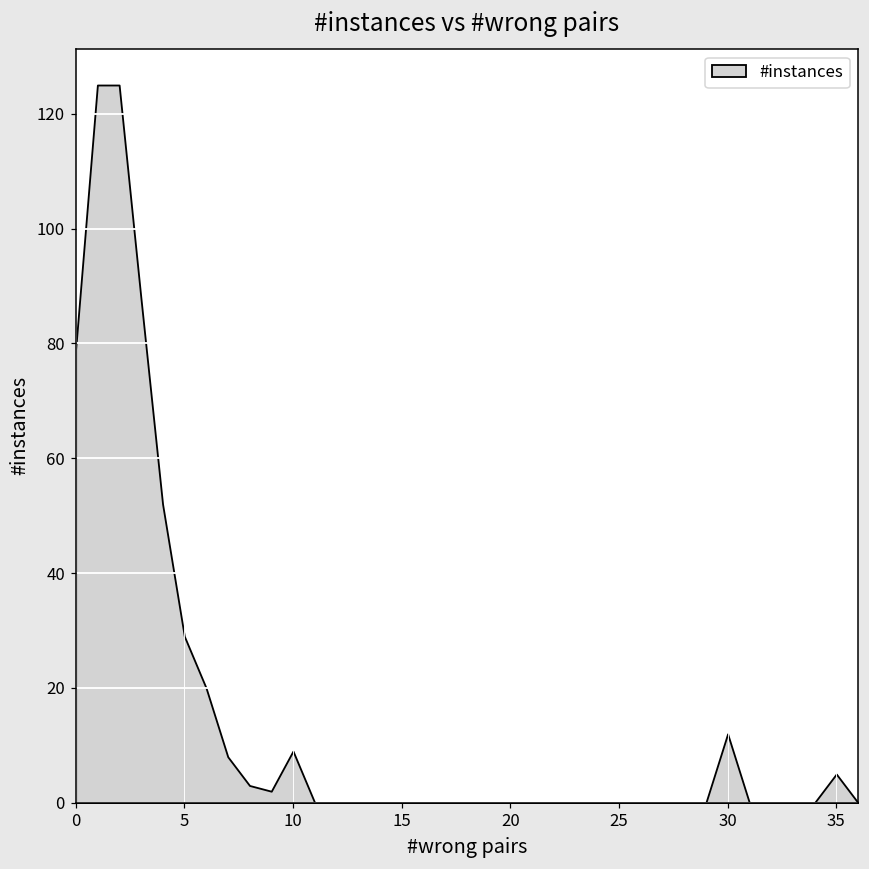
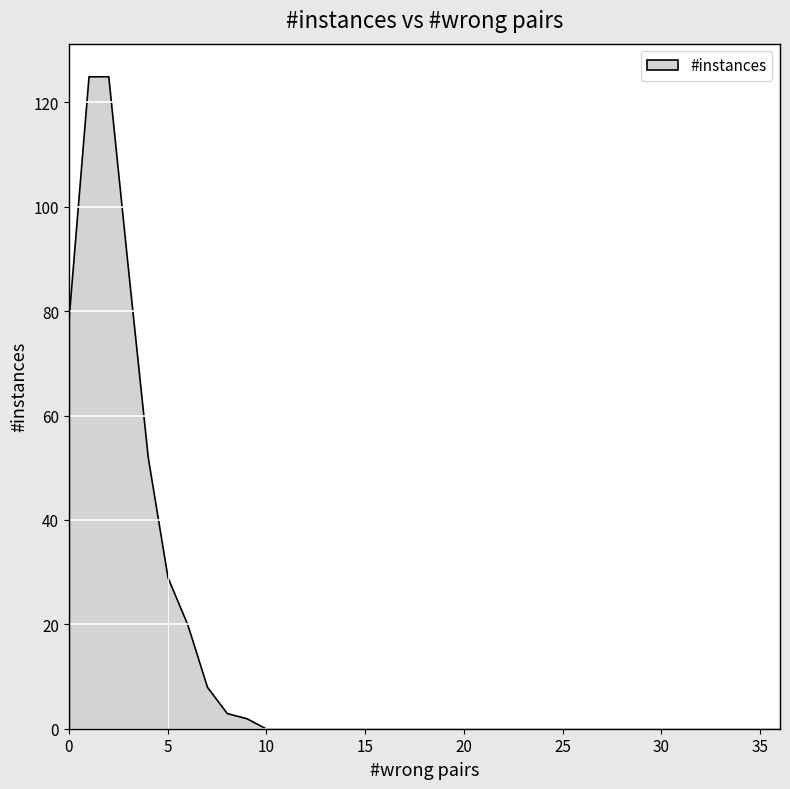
10: 9 -> 0
30: 12 -> 0
35: 5 -> 0
